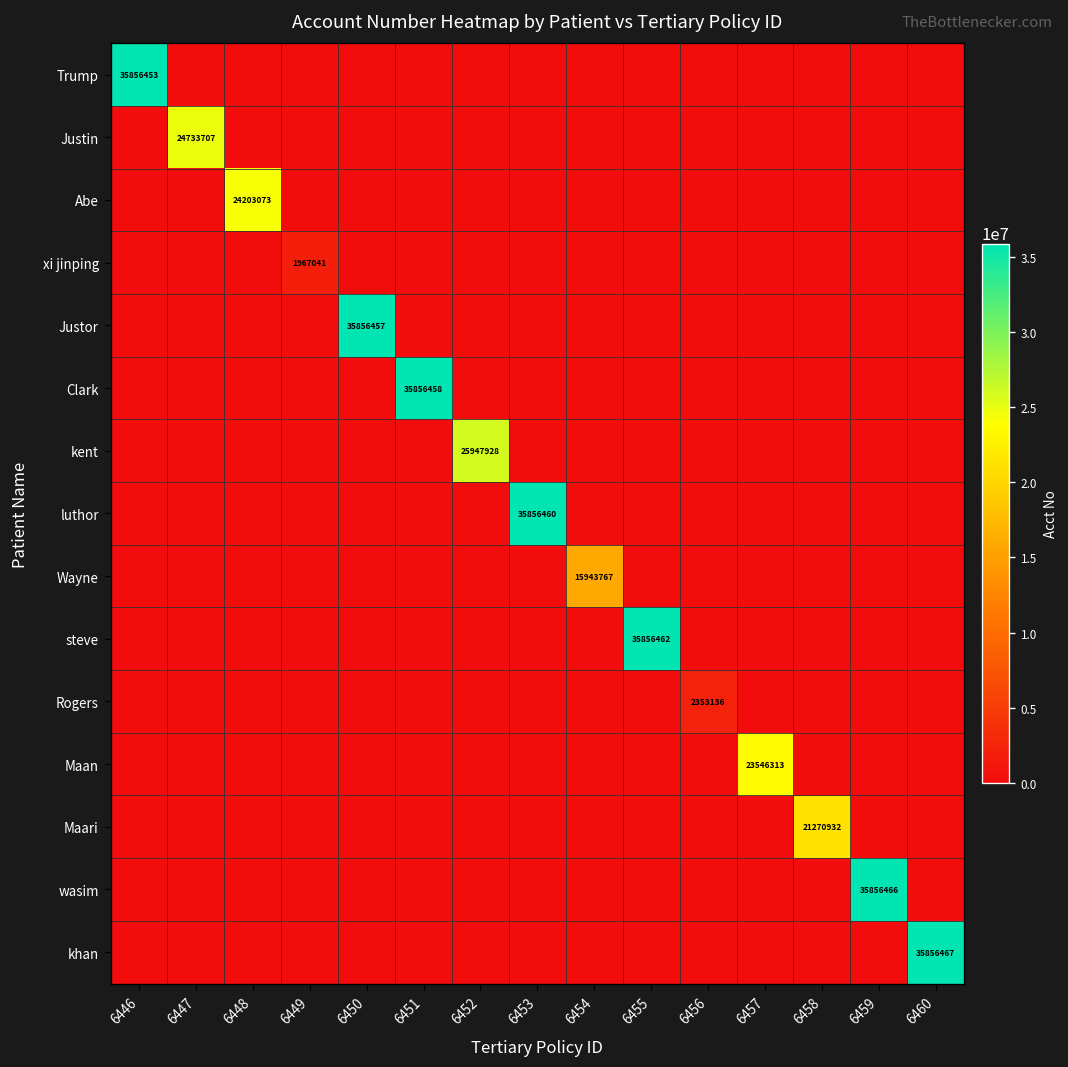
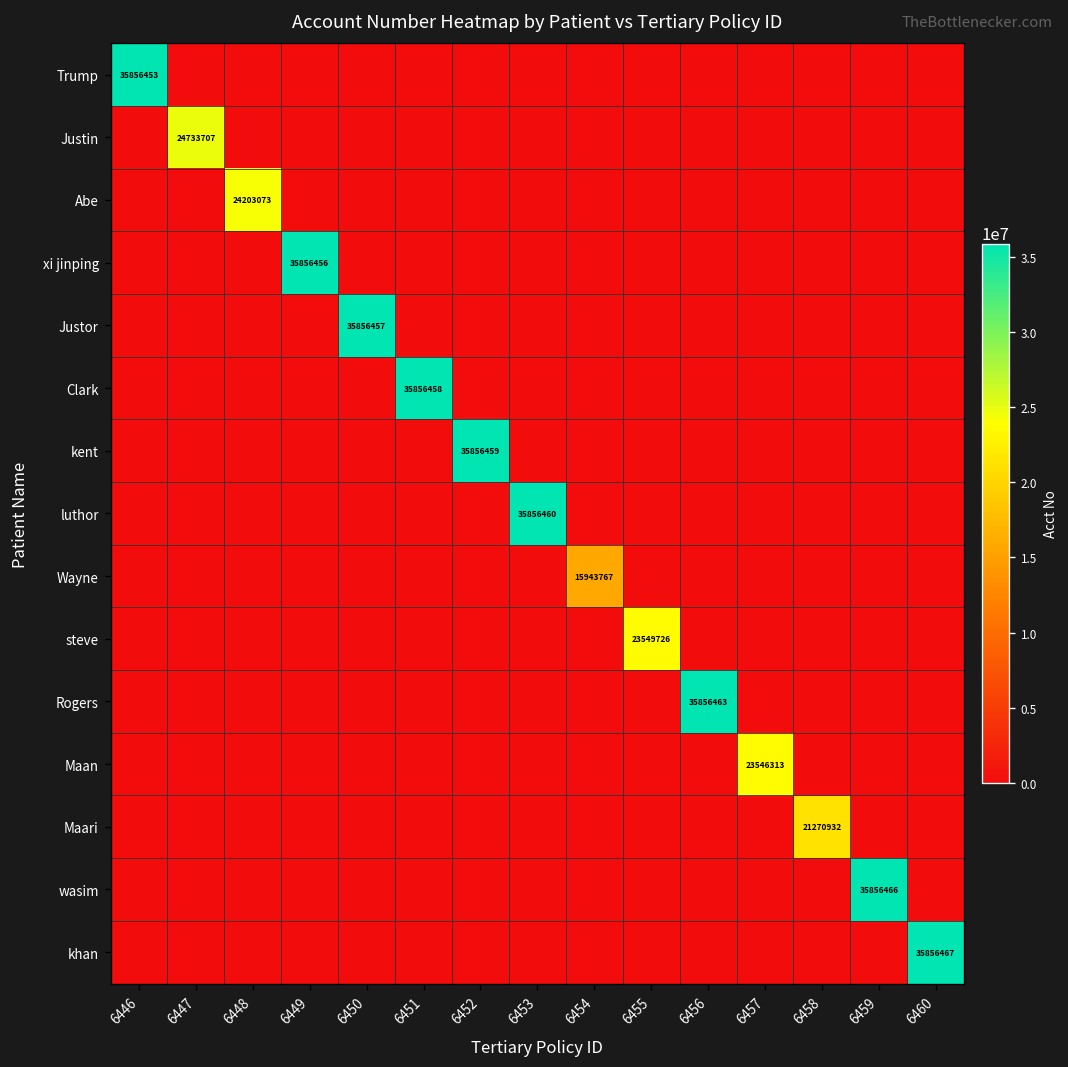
xi jinping, 6449: 1967041 -> 35856456
kent, 6452: 25947928 -> 35856459
steve, 6455: 35856462 -> 23549726
Rogers, 6456: 2353136 -> 35856463
